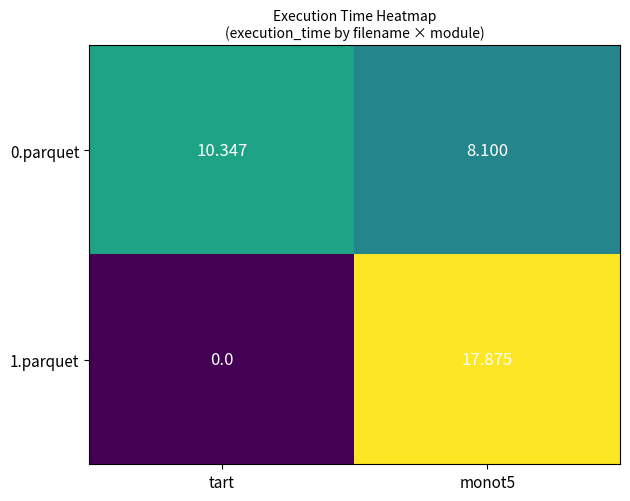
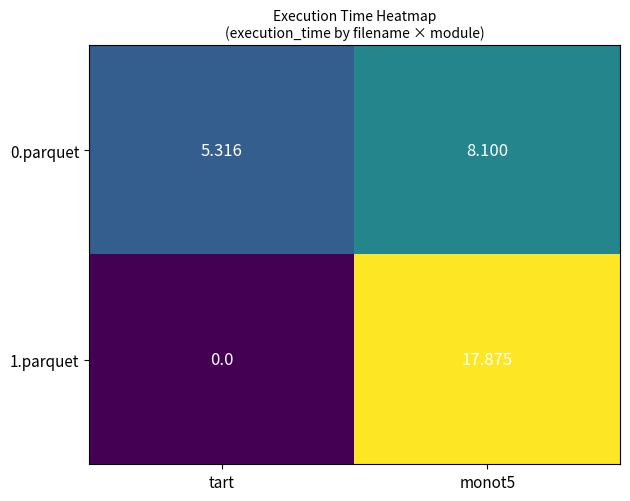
0.parquet, tart: 10.347 -> 5.316
